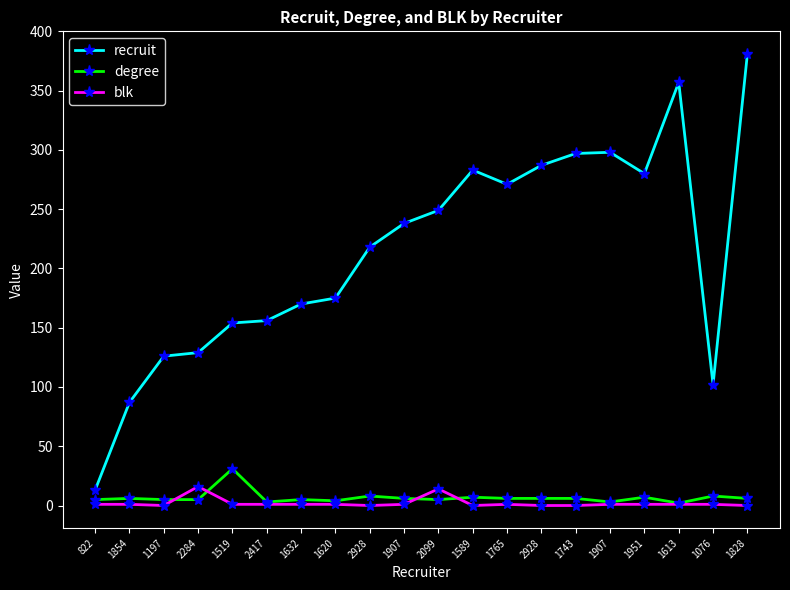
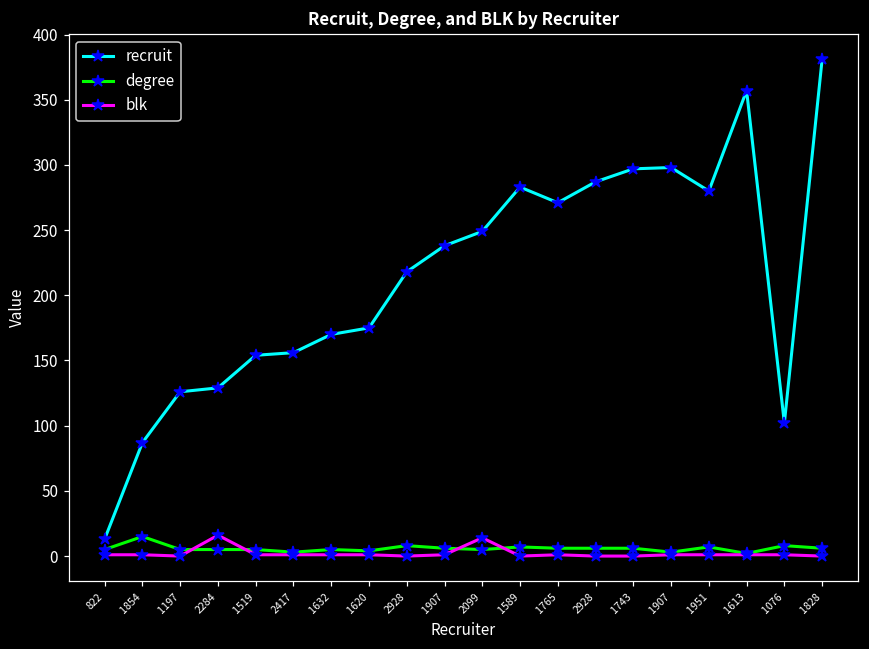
degree, 1854: 6 -> 15
degree, 1519: 31 -> 5
